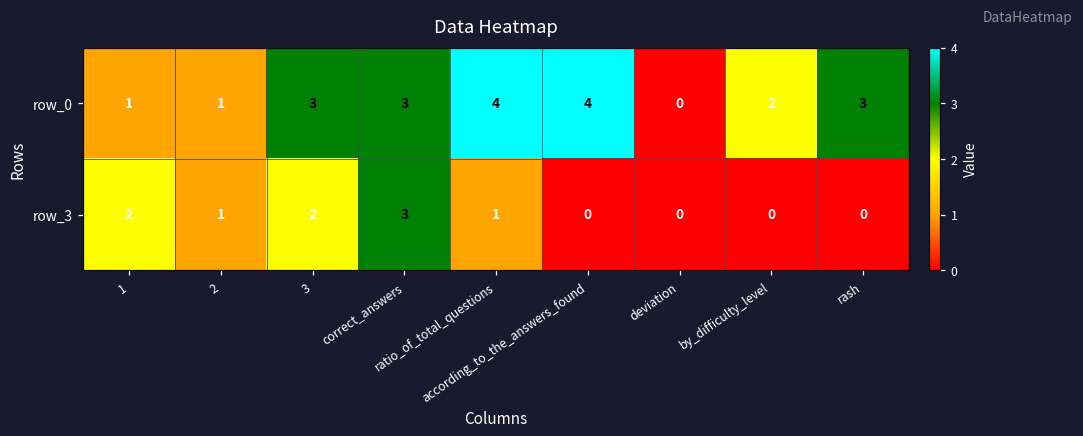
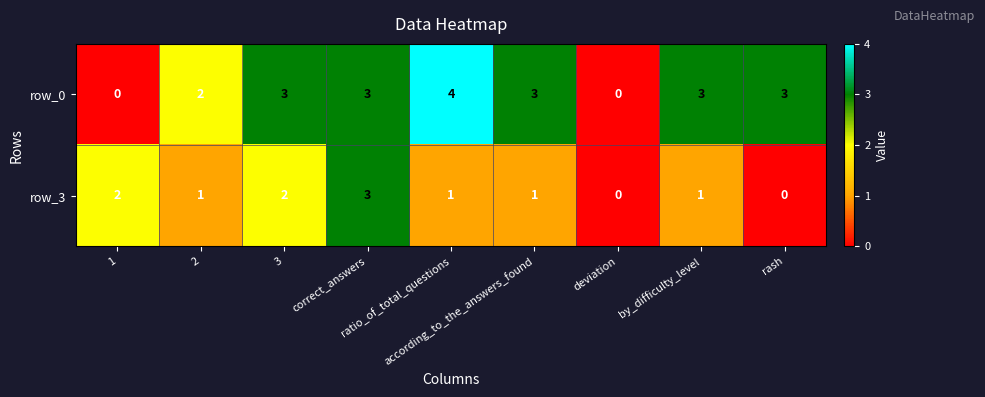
row_0, 1: 1 -> 0
row_0, 2: 1 -> 2
row_0, according_to_the_answers_found: 4 -> 3
row_0, by_difficulty_level: 2 -> 3
row_3, according_to_the_answers_found: 0 -> 1
row_3, by_difficulty_level: 0 -> 1
